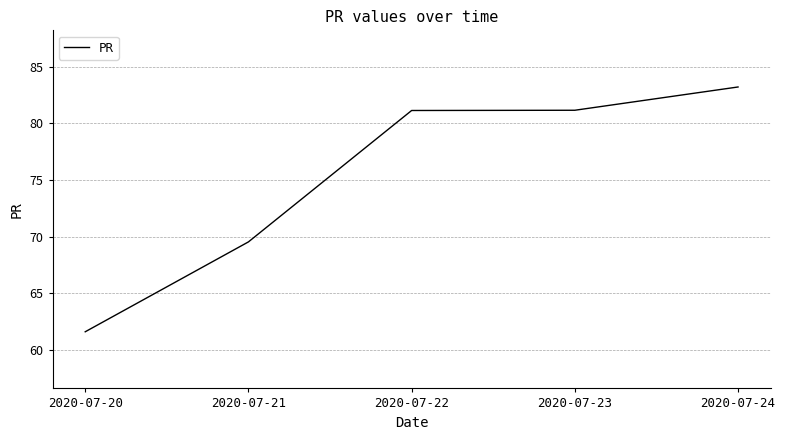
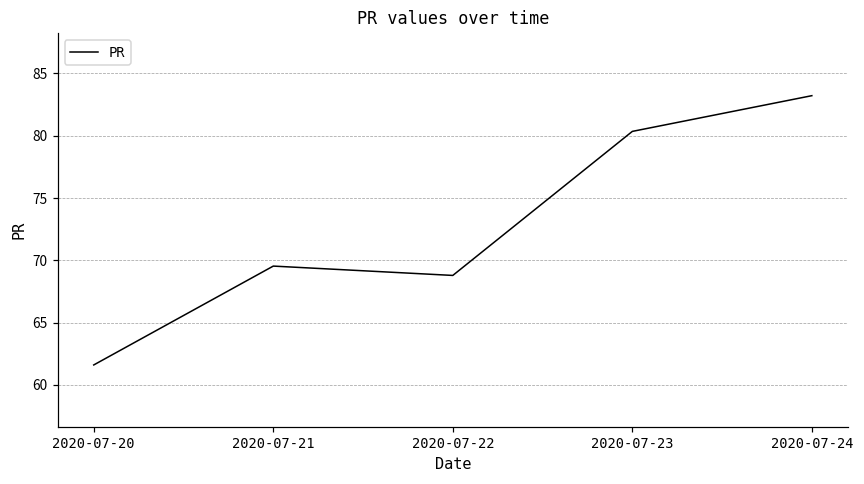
2020-07-22: 81.1 -> 68.8
2020-07-23: 81.2 -> 80.3
